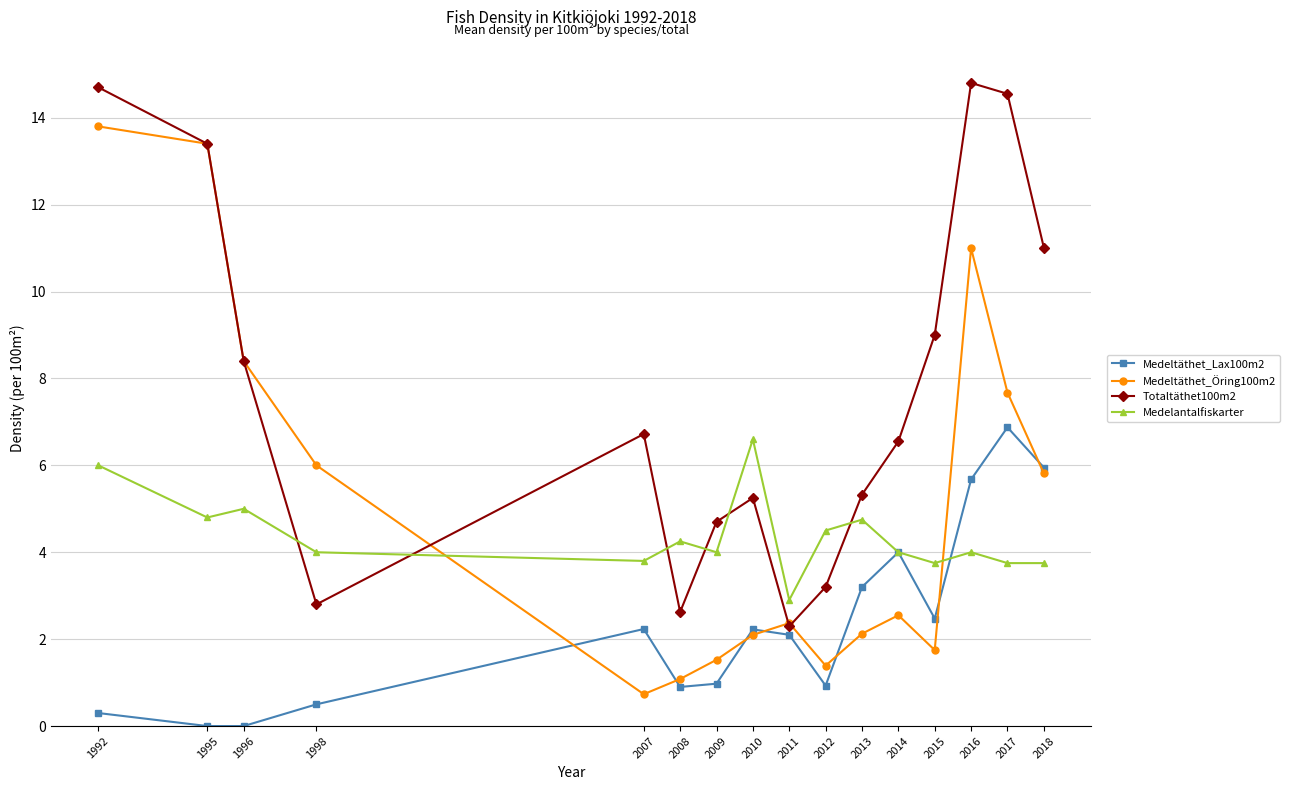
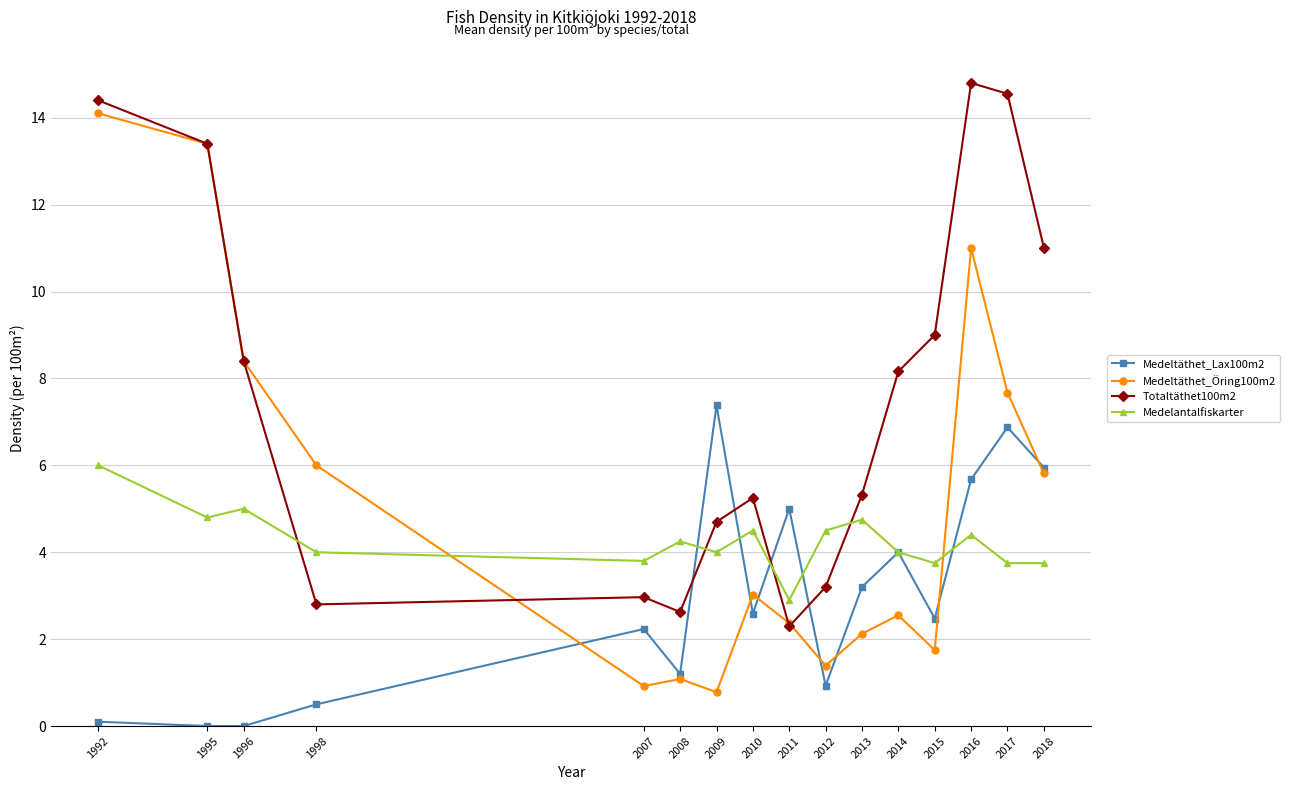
Medeltäthet_Lax100m2, 1992: 0.3 -> 0.1
Medeltäthet_Öring100m2, 1992: 13.8 -> 14.1
Totaltäthet100m2, 1992: 14.7 -> 14.4
Medeltäthet_Öring100m2, 2007: 0.7 -> 0.9
Totaltäthet100m2, 2007: 6.7 -> 3.0
Medeltäthet_Lax100m2, 2008: 0.9 -> 1.2
Medeltäthet_Lax100m2, 2009: 1.0 -> 7.4
Medeltäthet_Öring100m2, 2009: 1.5 -> 0.8
Medeltäthet_Lax100m2, 2010: 2.2 -> 2.6
Medeltäthet_Öring100m2, 2010: 2.1 -> 3.0
Medelantalfiskarter, 2010: 6.6 -> 4.5
Medeltäthet_Lax100m2, 2011: 2.1 -> 5.0
Totaltäthet100m2, 2014: 6.6 -> 8.2
Medelantalfiskarter, 2016: 4.0 -> 4.4
